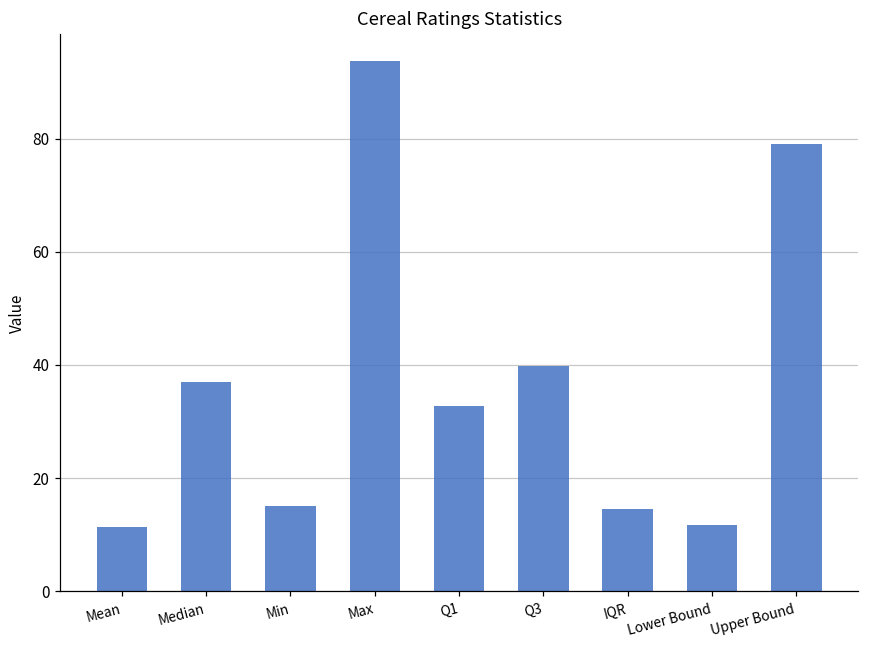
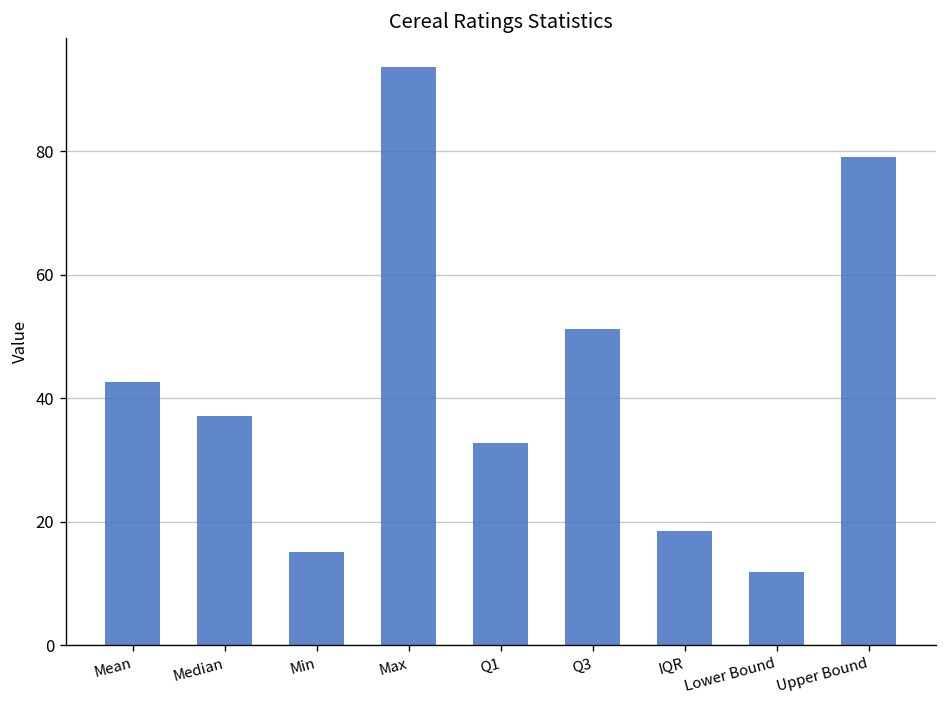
Mean: 11 -> 43
Q3: 40 -> 51
IQR: 15 -> 19
